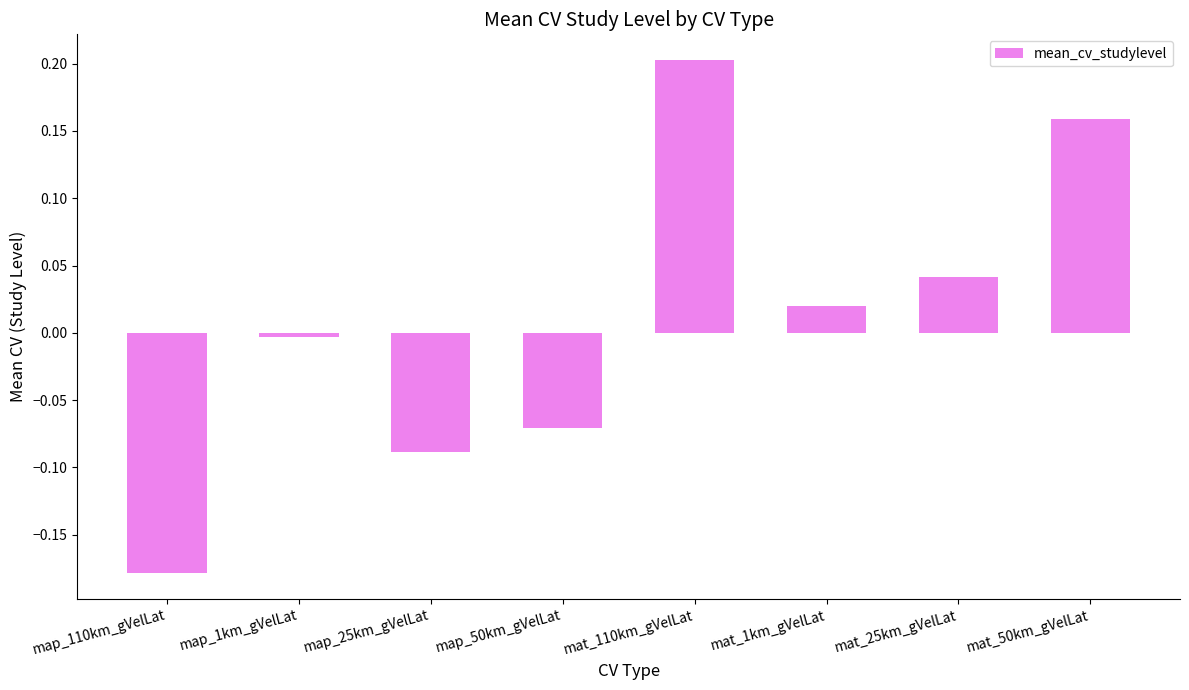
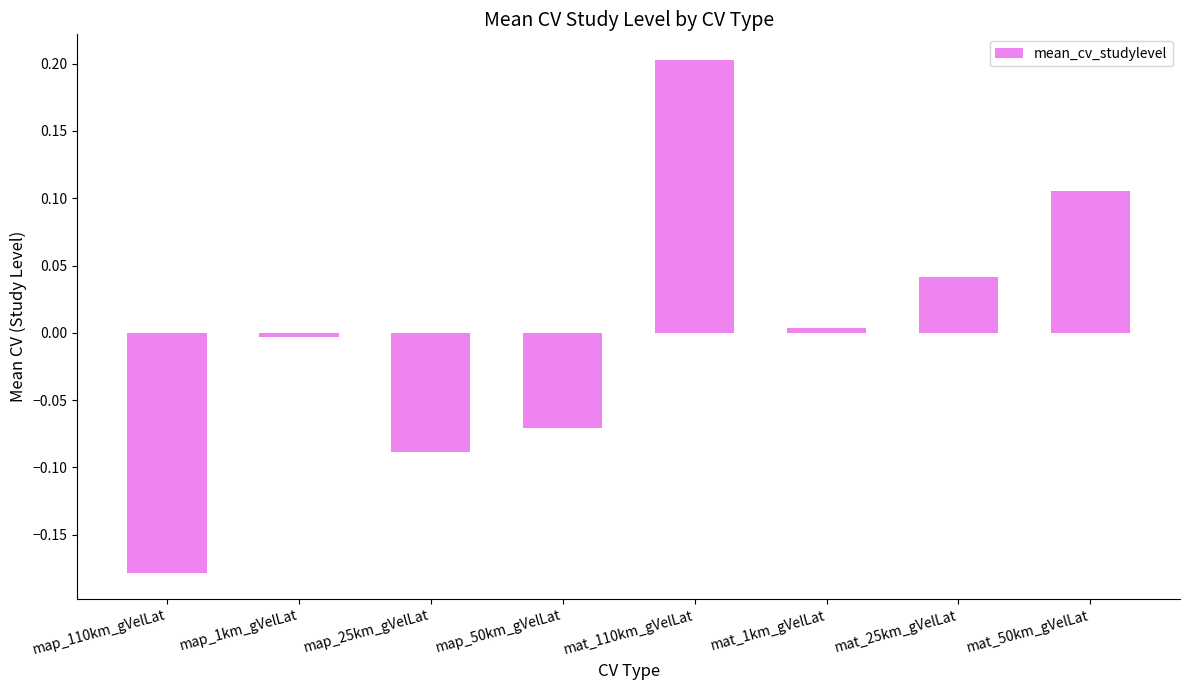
mat_1km_gVelLat: 0.020 -> 0.004
mat_50km_gVelLat: 0.159 -> 0.105
